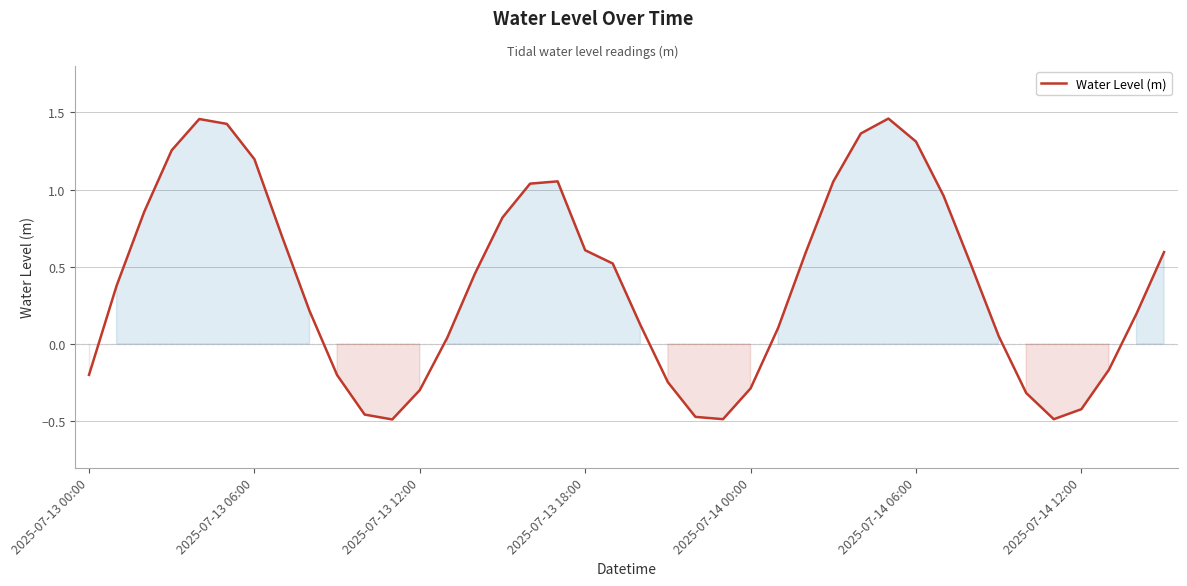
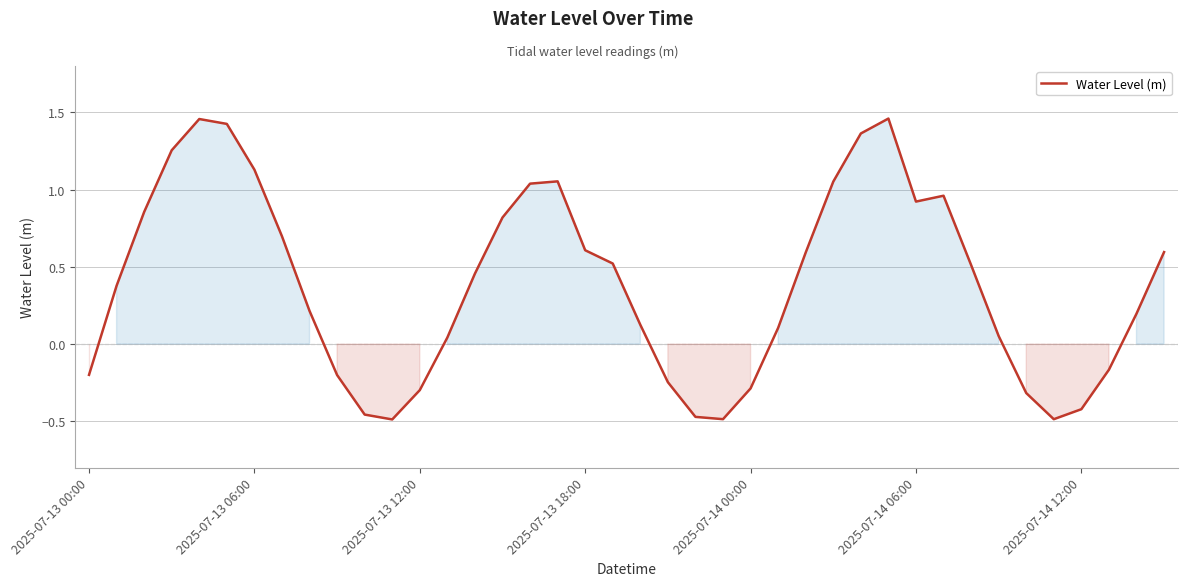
2025-07-13 06:00: 1.20 -> 1.13
2025-07-14 06:00: 1.31 -> 0.92
